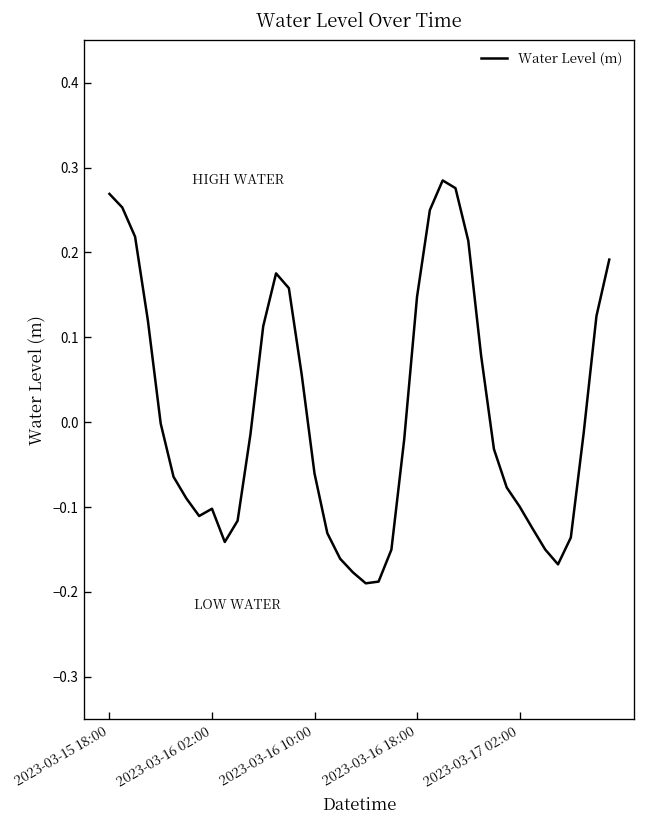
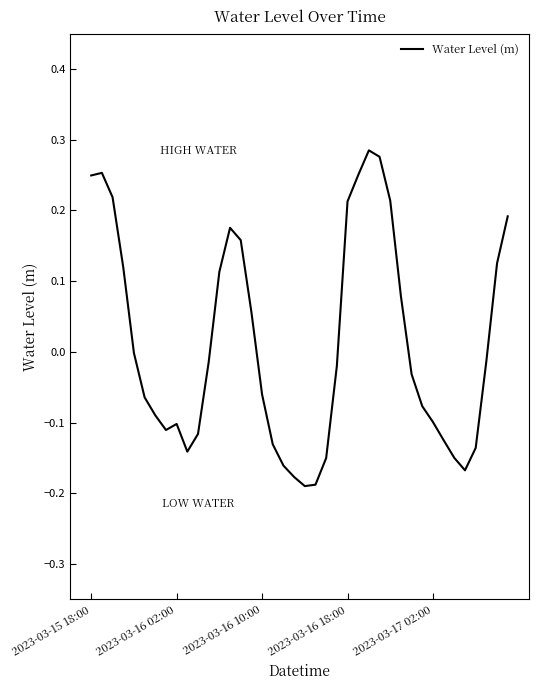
2023-03-15 18:00: 0.27 -> 0.25
2023-03-16 18:00: 0.15 -> 0.21
